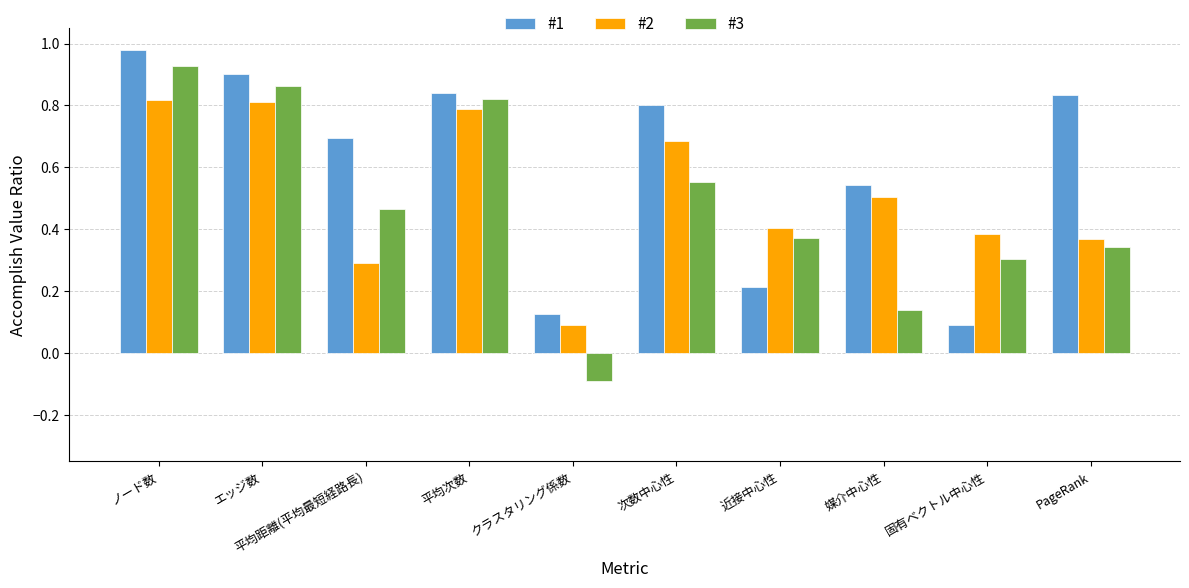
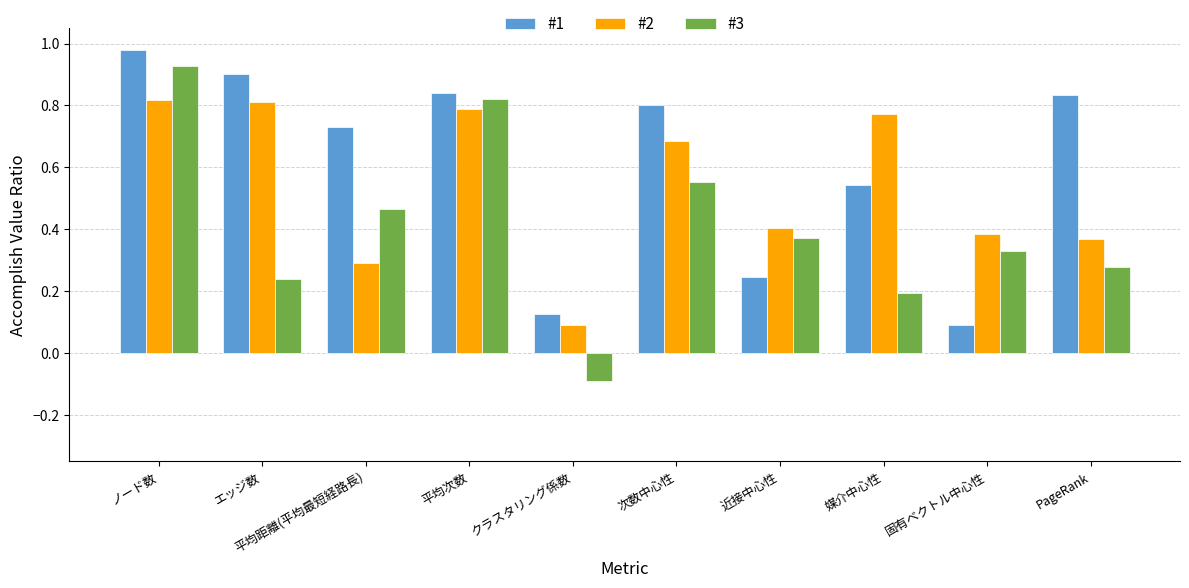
#3, エッジ数: 0.86 -> 0.24
#1, 平均距離(平均最短経路長): 0.69 -> 0.73
#1, 近接中心性: 0.21 -> 0.25
#2, 媒介中心性: 0.50 -> 0.77
#3, 媒介中心性: 0.14 -> 0.20
#3, 固有ベクトル中心性: 0.30 -> 0.33
#3, PageRank: 0.34 -> 0.28
